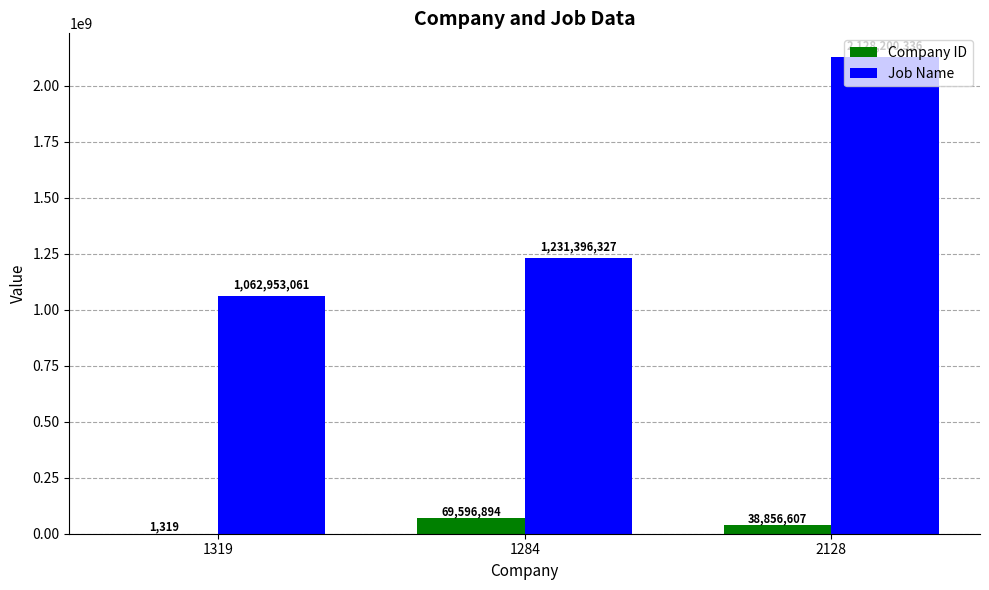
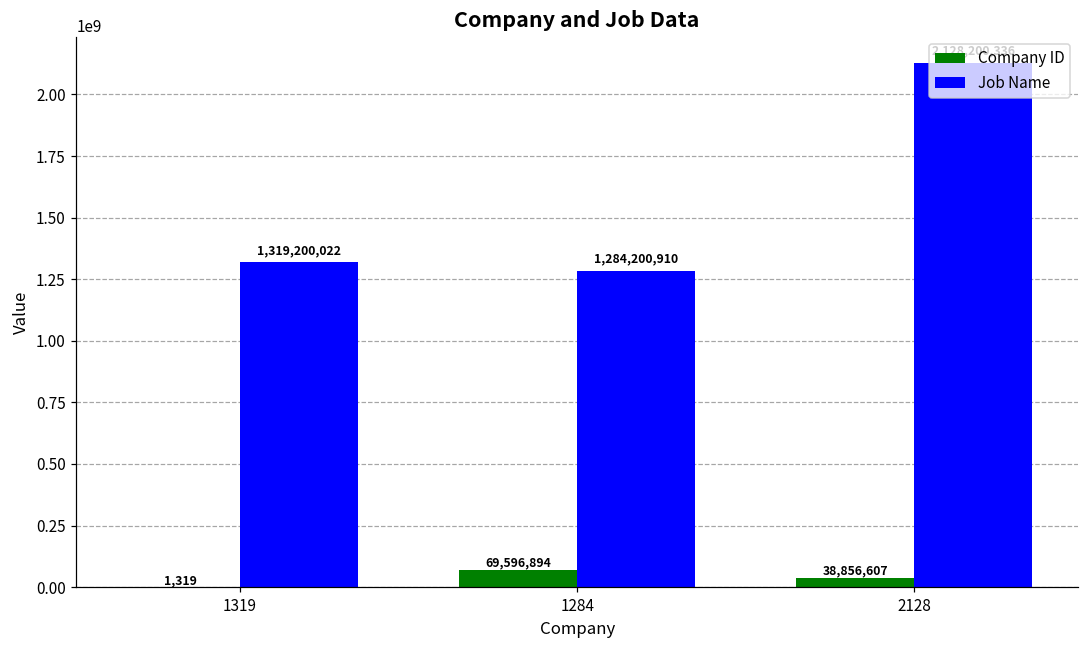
Job Name, 1319: 1,062,953,061 -> 1,319,200,022
Job Name, 1284: 1,231,396,327 -> 1,284,200,910
